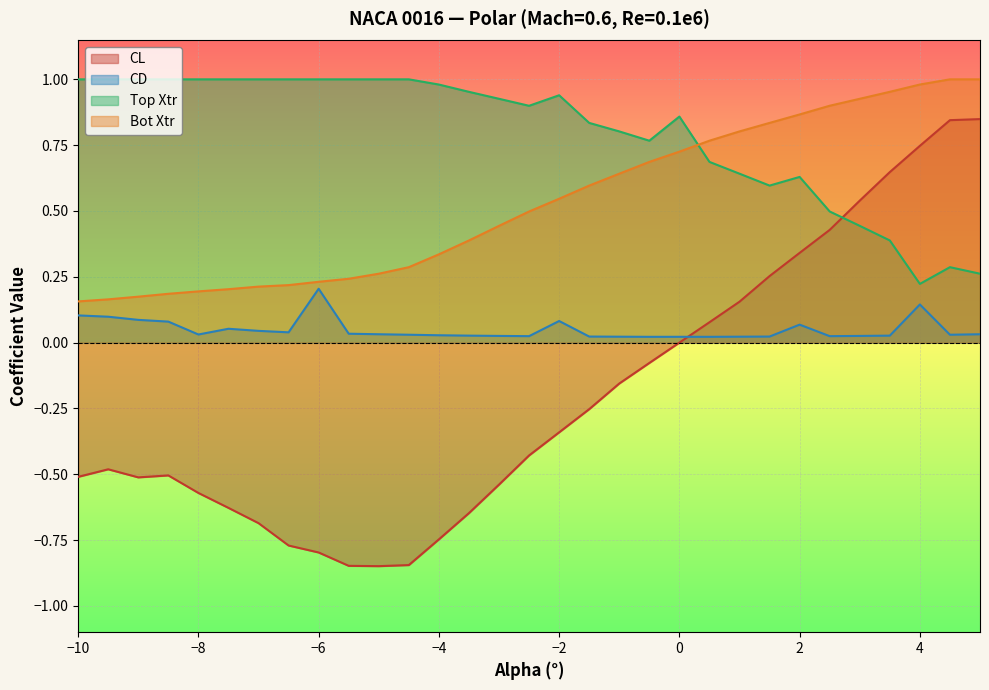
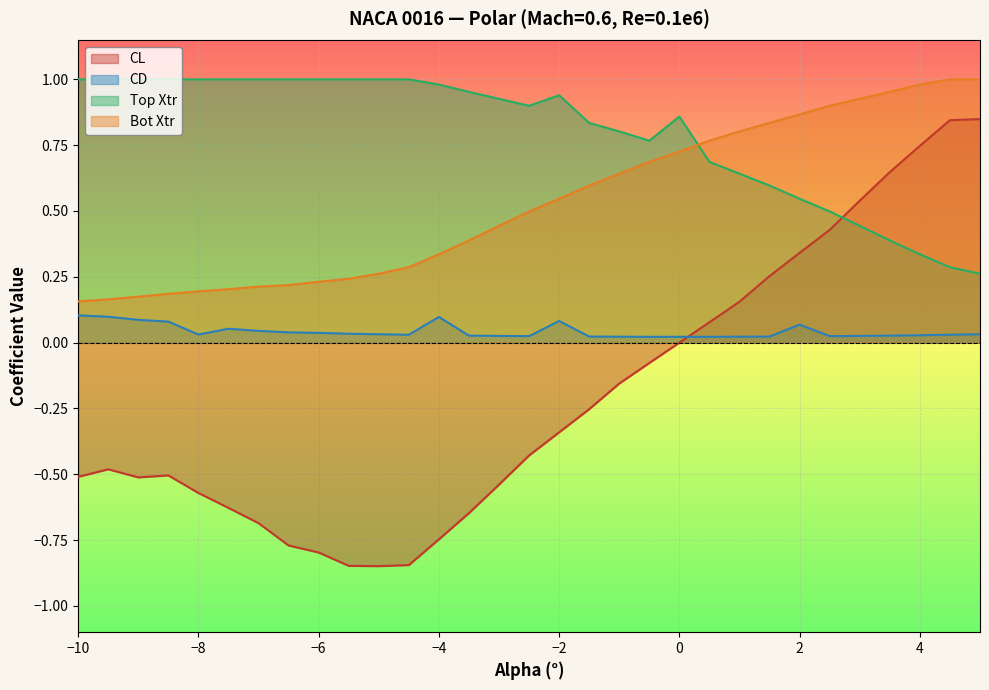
CD, −6: 0.20 -> 0.04
CD, −4: 0.03 -> 0.10
Top Xtr, 2: 0.63 -> 0.55
CD, 4: 0.14 -> 0.03
Top Xtr, 4: 0.22 -> 0.34
